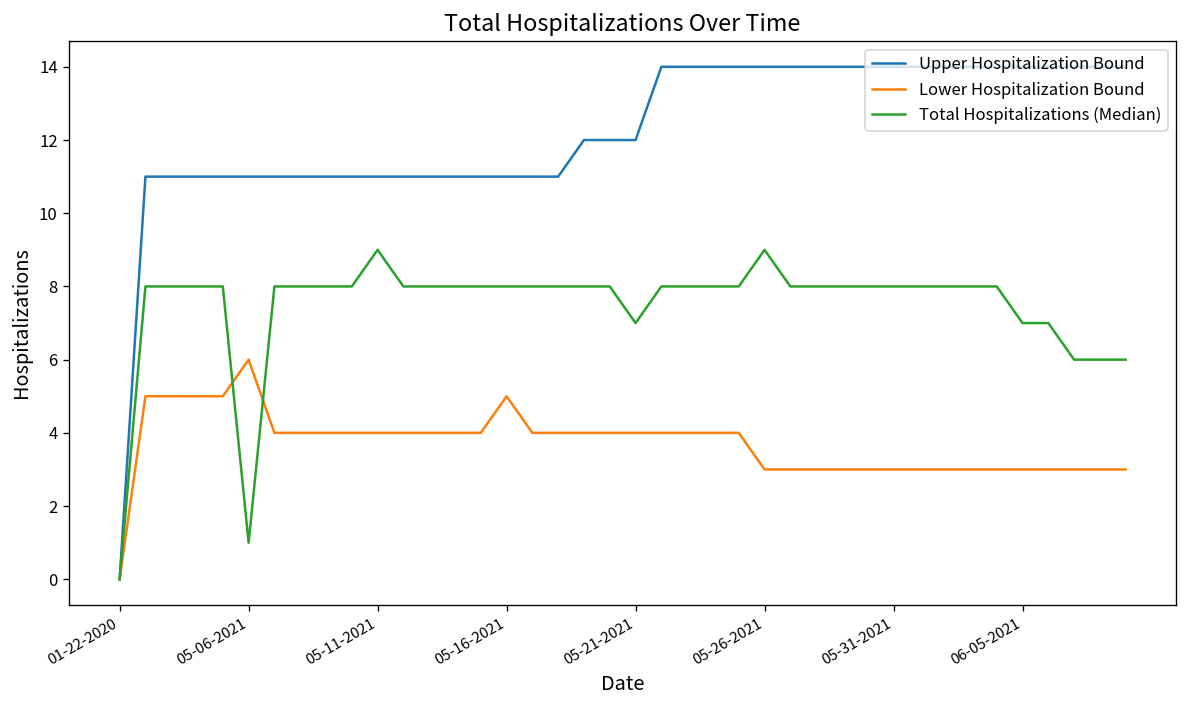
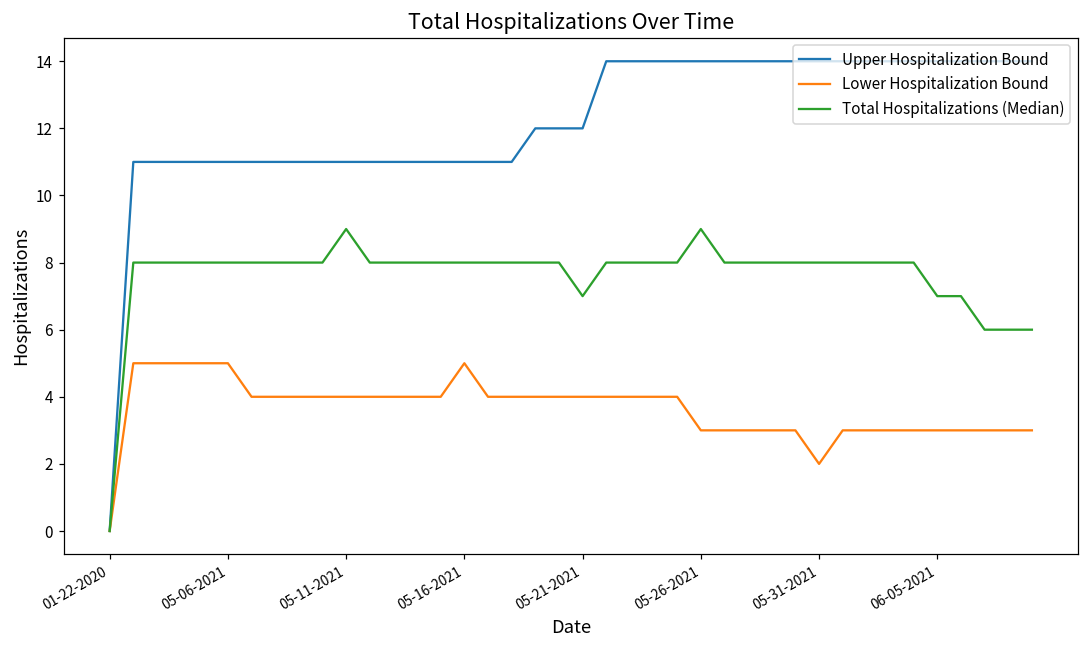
Lower Hospitalization Bound, 05-06-2021: 6 -> 5
Total Hospitalizations (Median), 05-06-2021: 1 -> 8
Lower Hospitalization Bound, 05-31-2021: 3 -> 2
